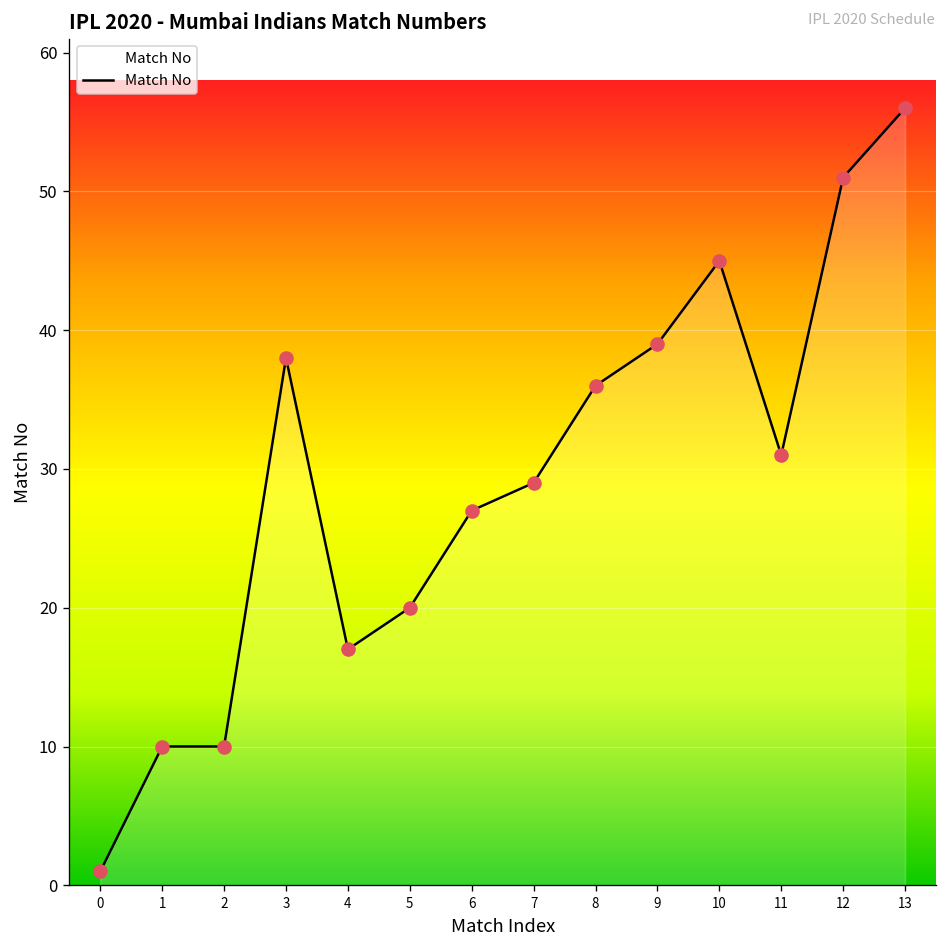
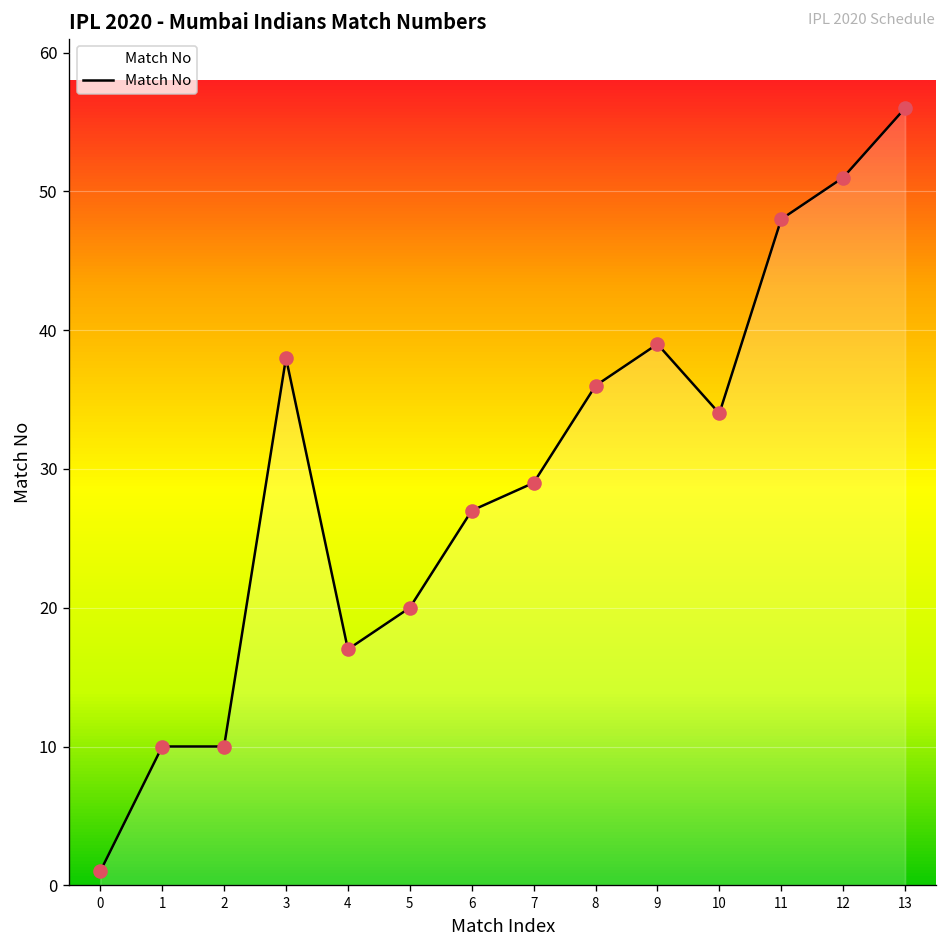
10: 45 -> 34
11: 31 -> 48
